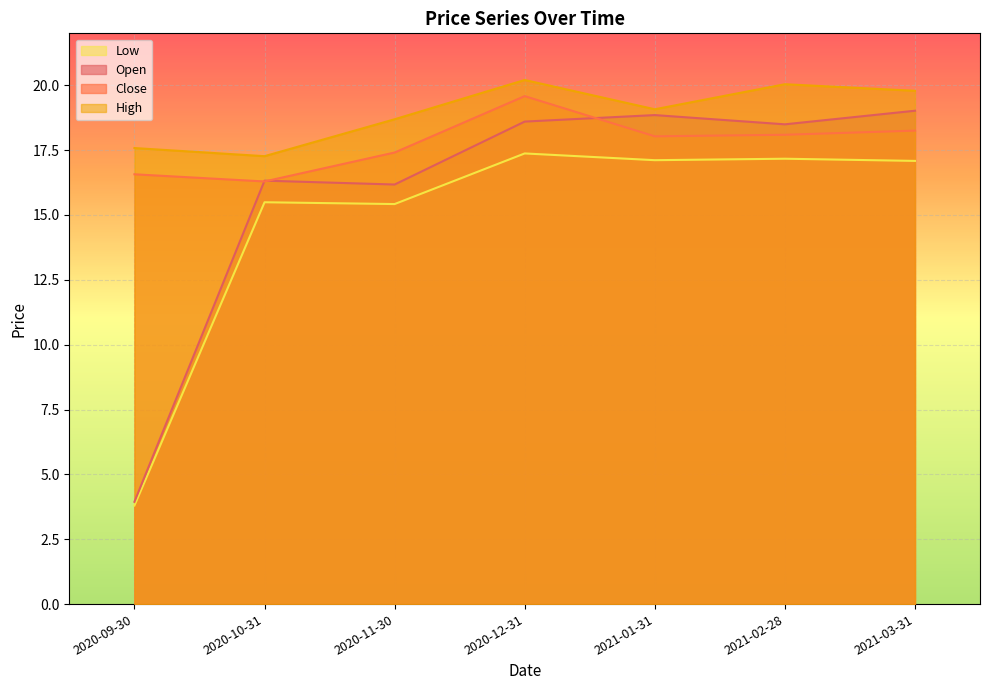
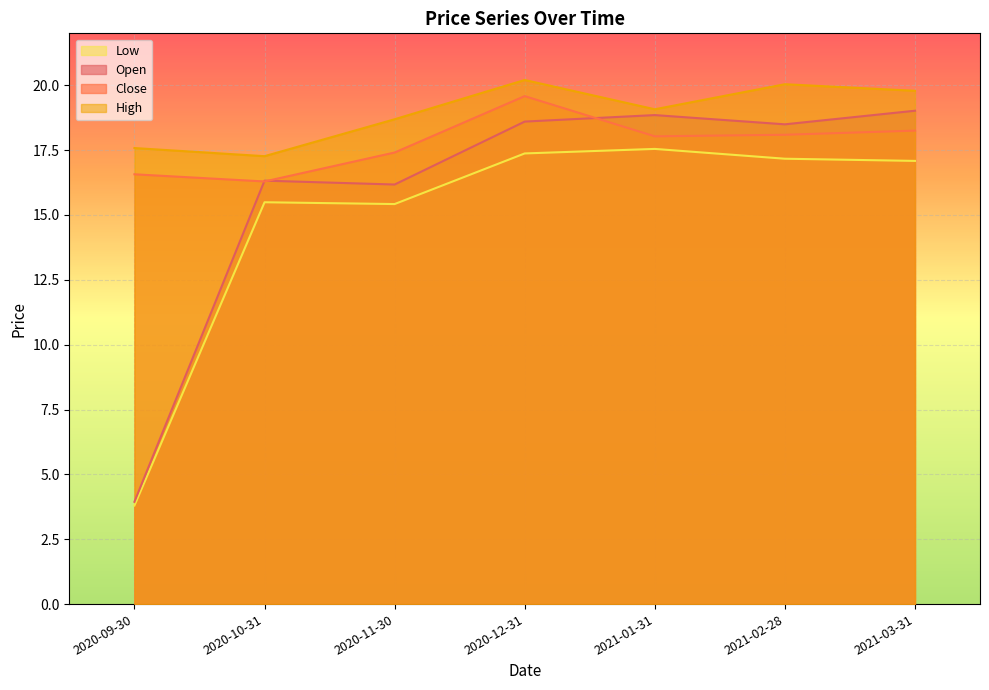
Low, 2021-01-31: 17.1 -> 17.5
